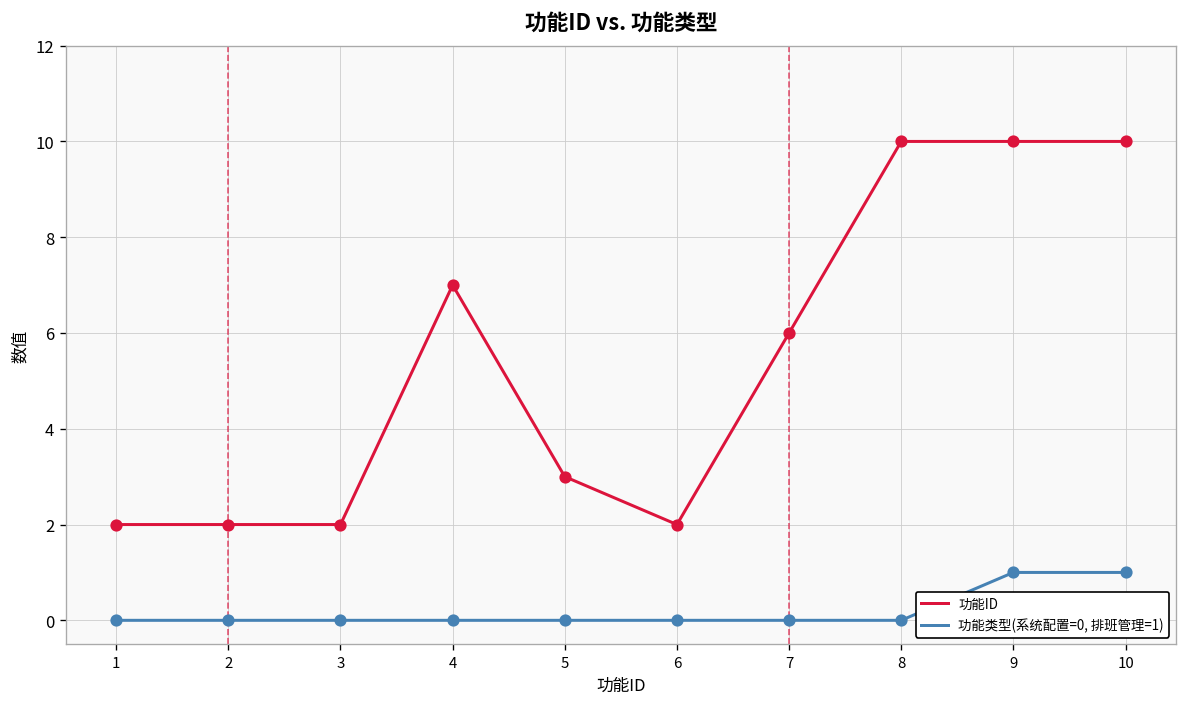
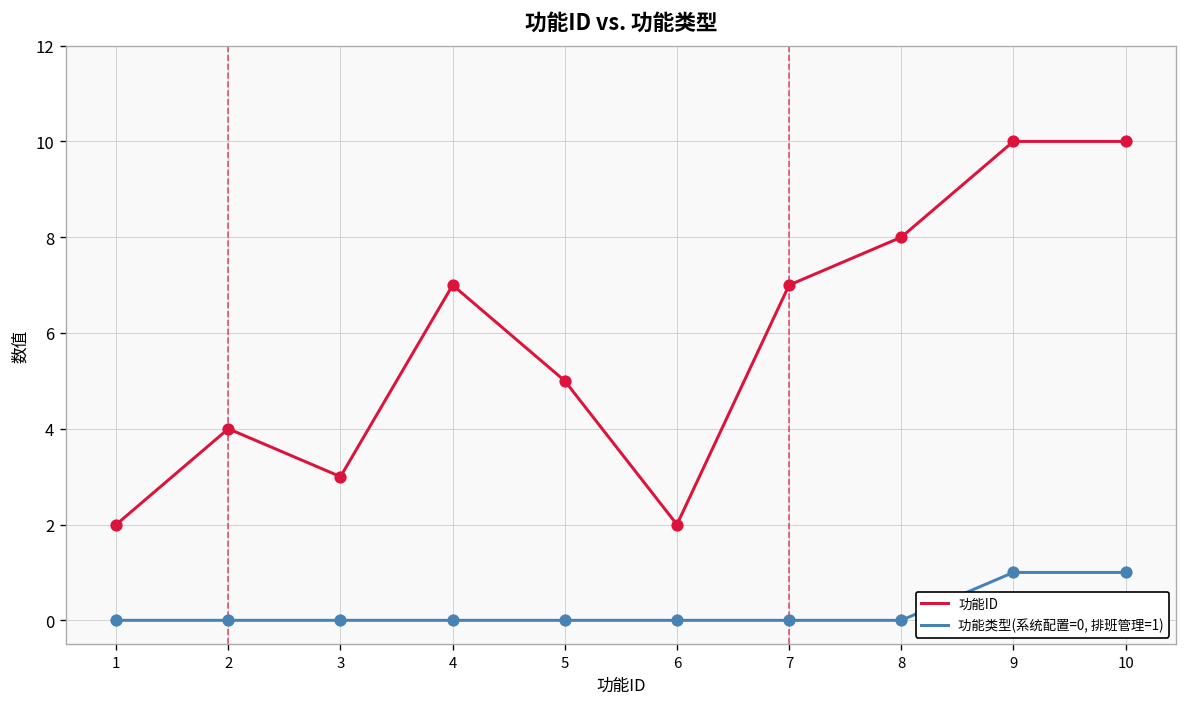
功能ID, 2: 2 -> 4
功能ID, 3: 2 -> 3
功能ID, 5: 3 -> 5
功能ID, 7: 6 -> 7
功能ID, 8: 10 -> 8
